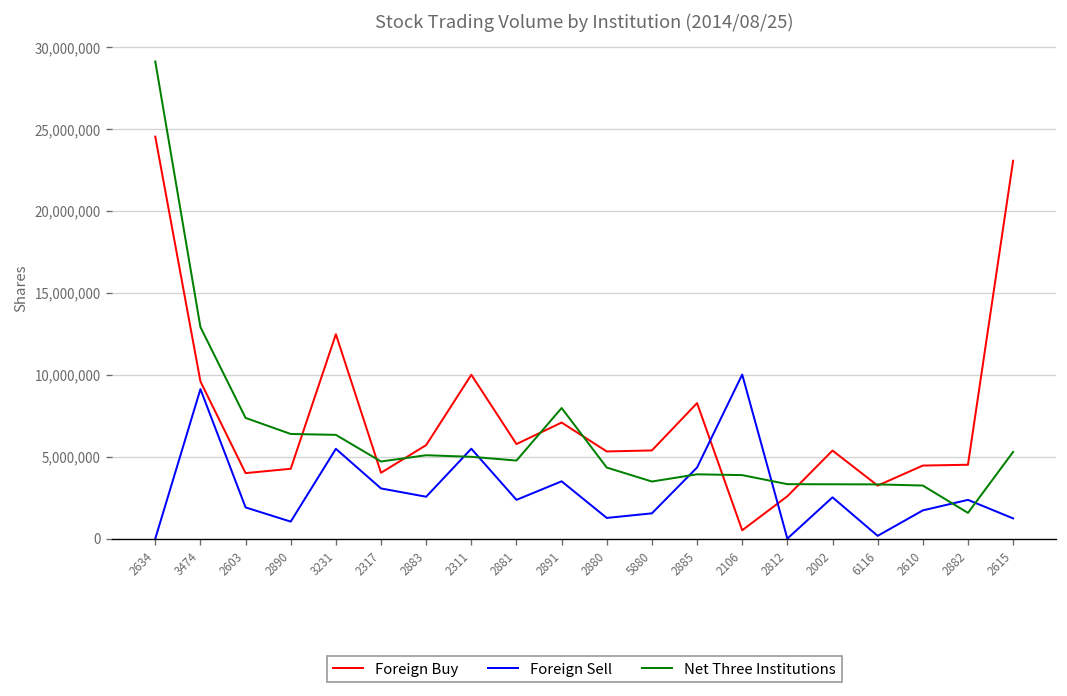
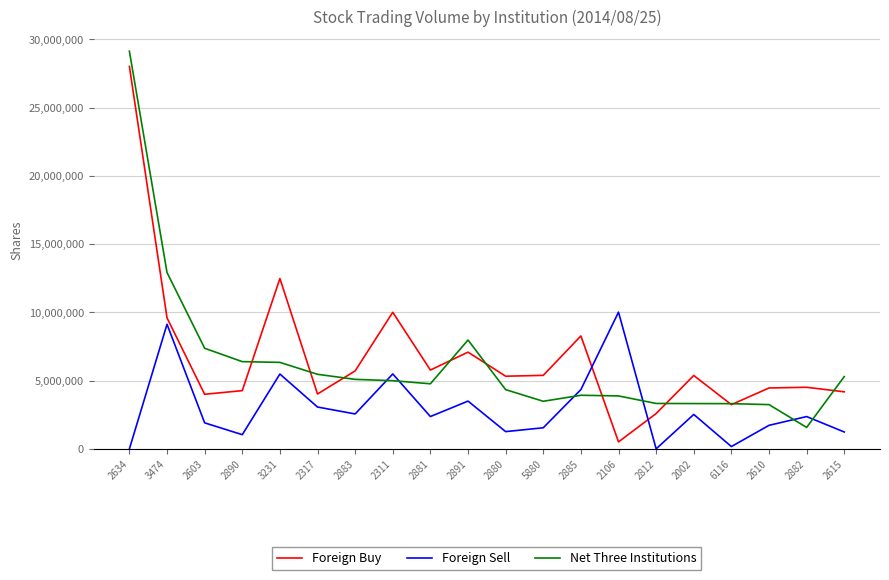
Foreign Buy, 2634: 24,500,000 -> 28,000,000
Net Three Institutions, 2317: 4,700,000 -> 5,500,000
Foreign Buy, 2615: 23,100,000 -> 4,200,000
